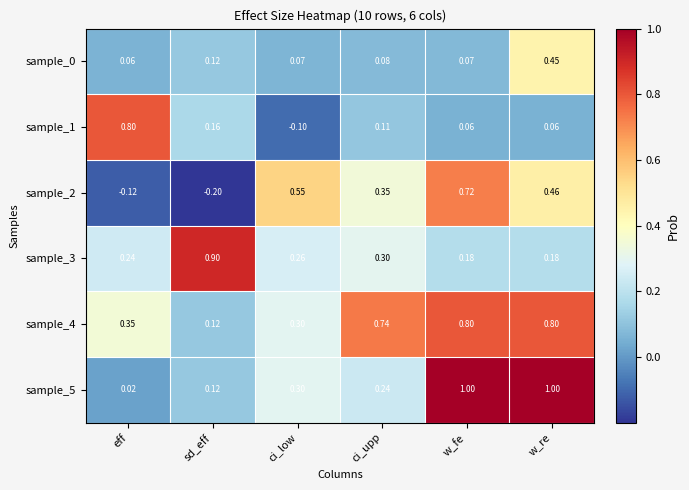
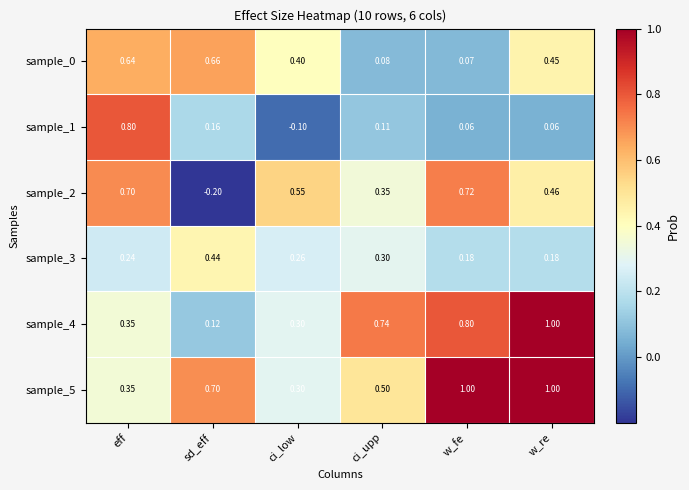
sample_0, eff: 0.06 -> 0.64
sample_0, sd_eff: 0.12 -> 0.66
sample_0, ci_low: 0.07 -> 0.40
sample_2, eff: -0.12 -> 0.70
sample_3, sd_eff: 0.90 -> 0.44
sample_4, w_re: 0.80 -> 1.00
sample_5, eff: 0.02 -> 0.35
sample_5, sd_eff: 0.12 -> 0.70
sample_5, ci_upp: 0.24 -> 0.50
